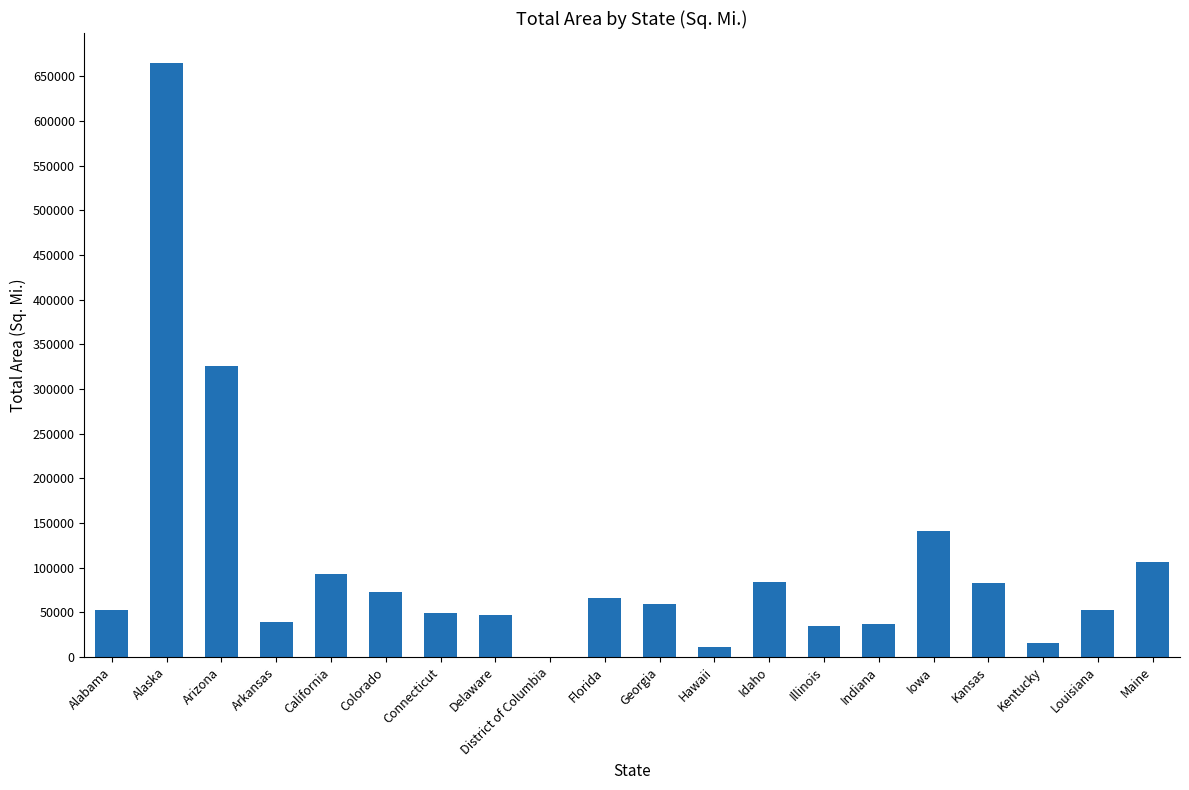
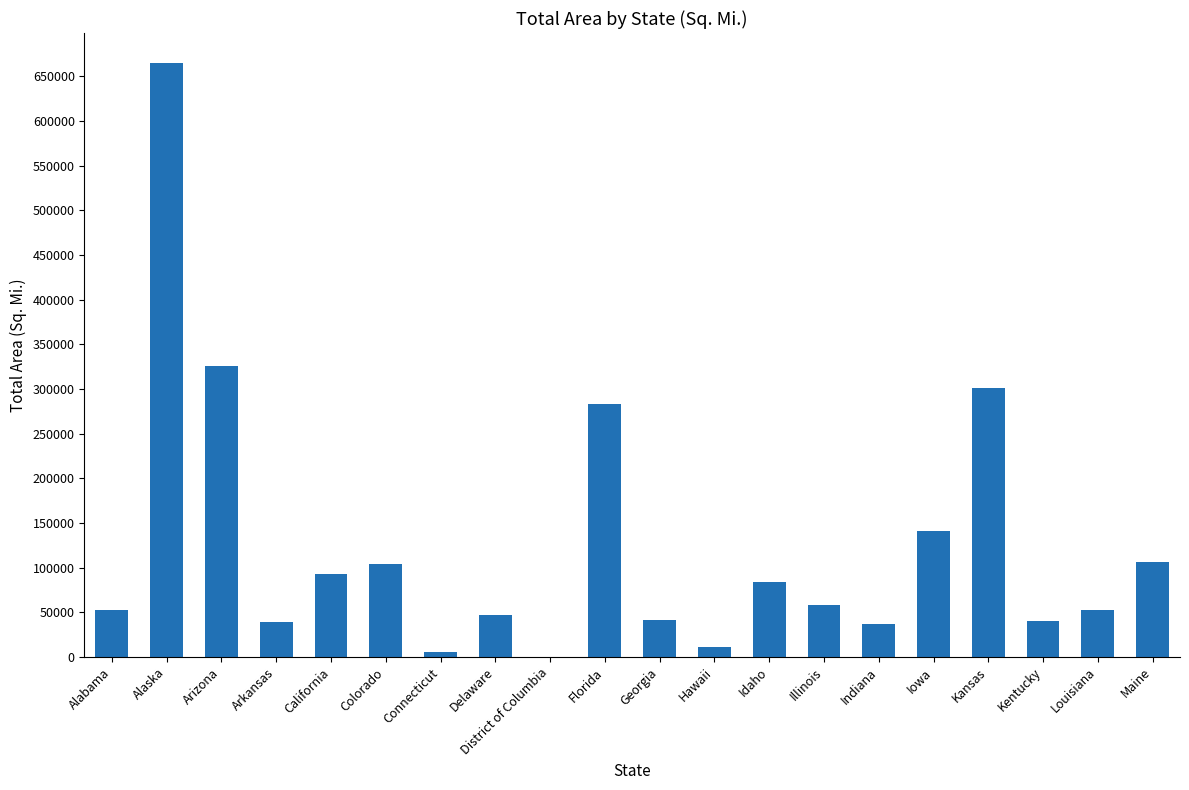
Colorado: 70000 -> 100000
Connecticut: 50000 -> 10000
Florida: 70000 -> 280000
Georgia: 60000 -> 40000
Illinois: 30000 -> 60000
Kansas: 80000 -> 300000
Kentucky: 20000 -> 40000
